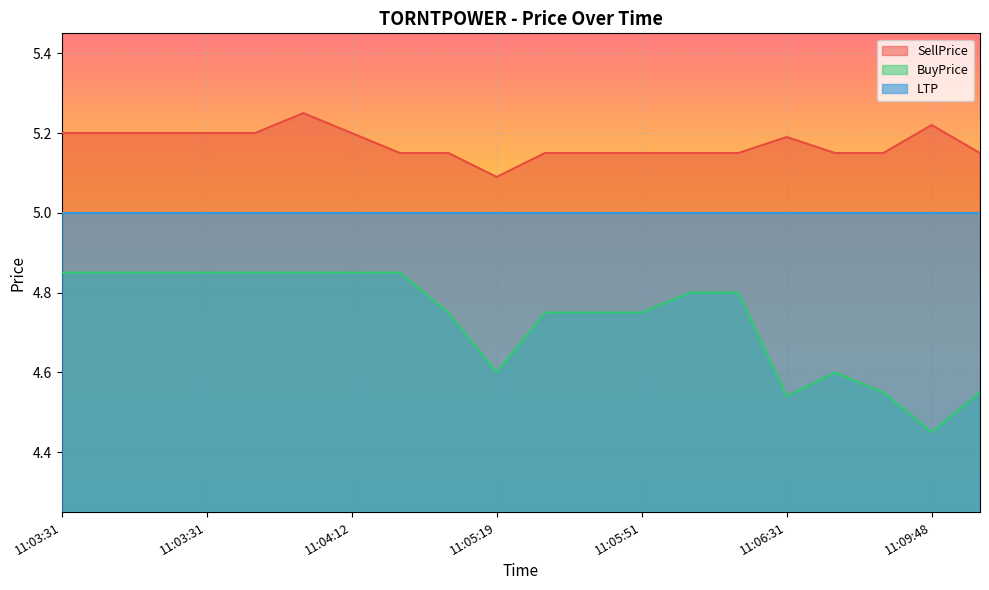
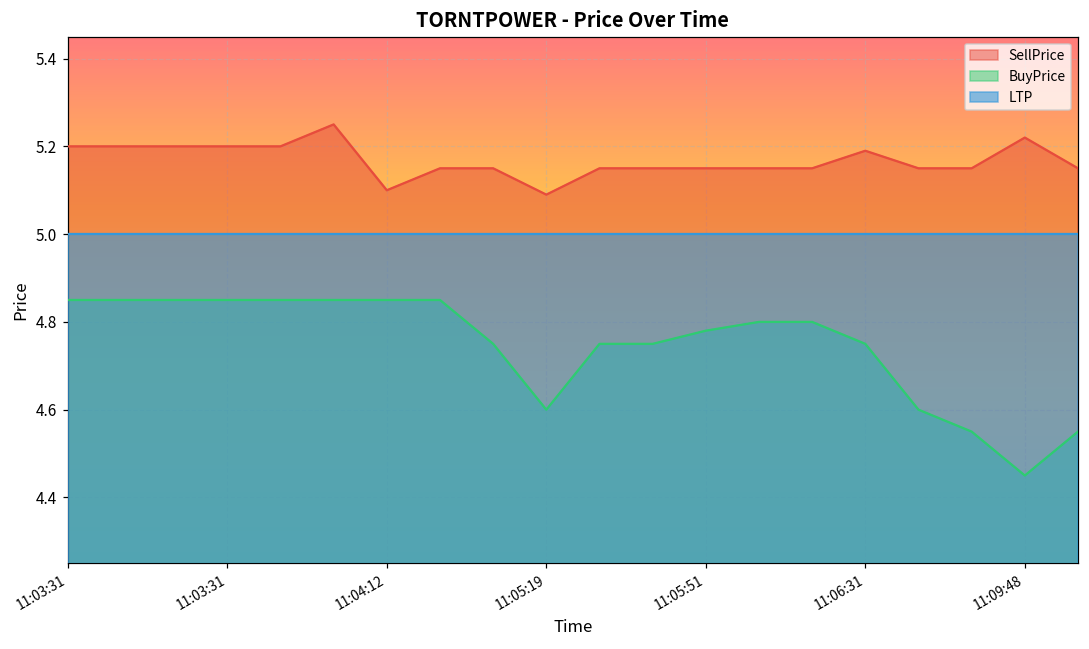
SellPrice, 11:04:12: 5.2 -> 5.1
BuyPrice, 11:05:51: 4.75 -> 4.78
BuyPrice, 11:06:31: 4.54 -> 4.75
